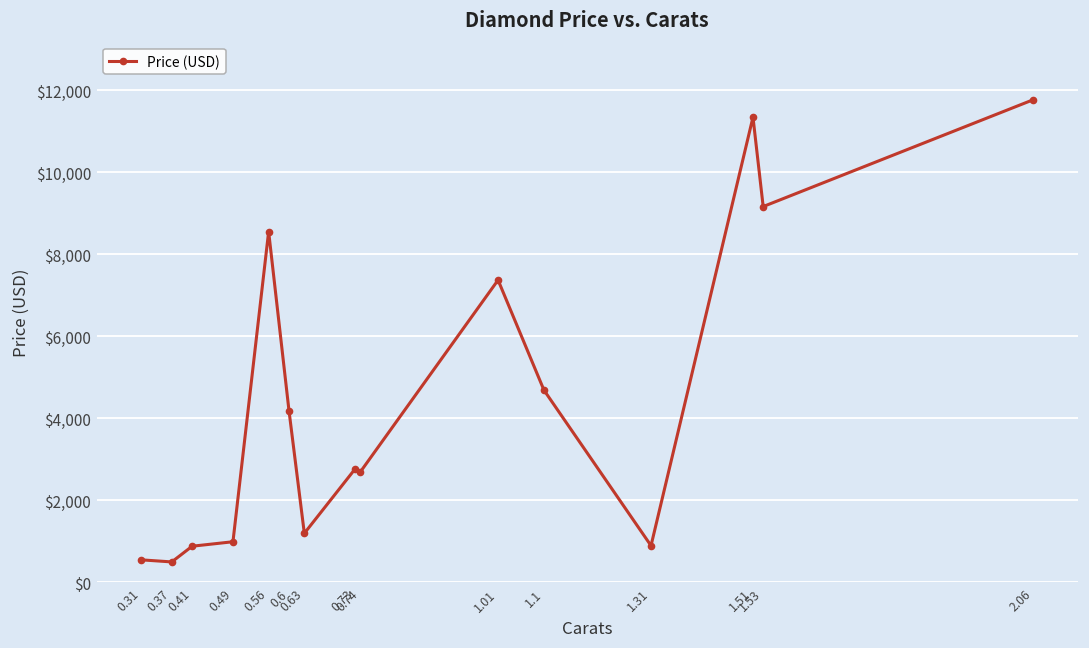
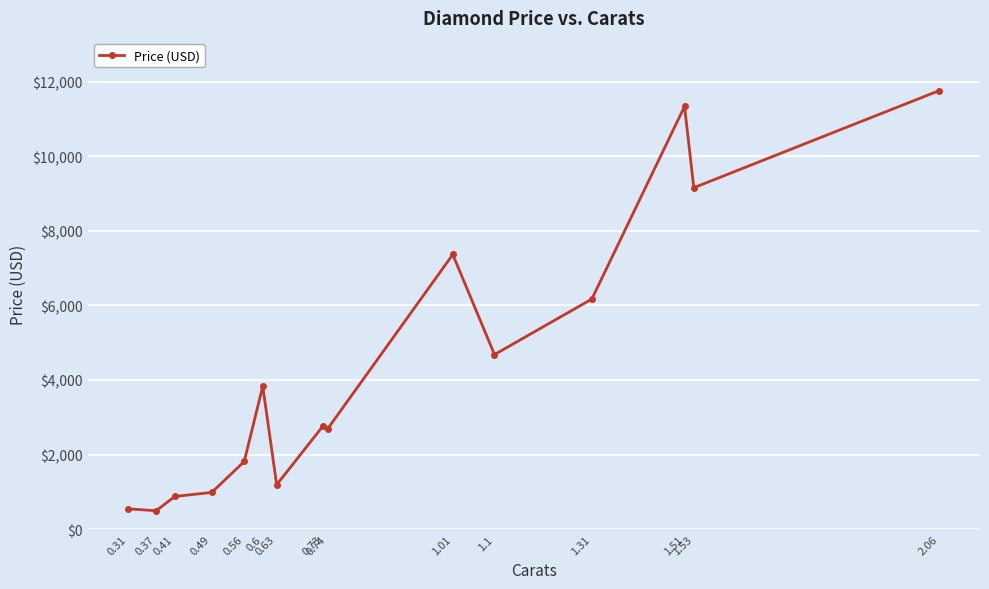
0.56: $8,500 -> $1,800
0.6: $4,200 -> $3,800
1.31: $900 -> $6,200
